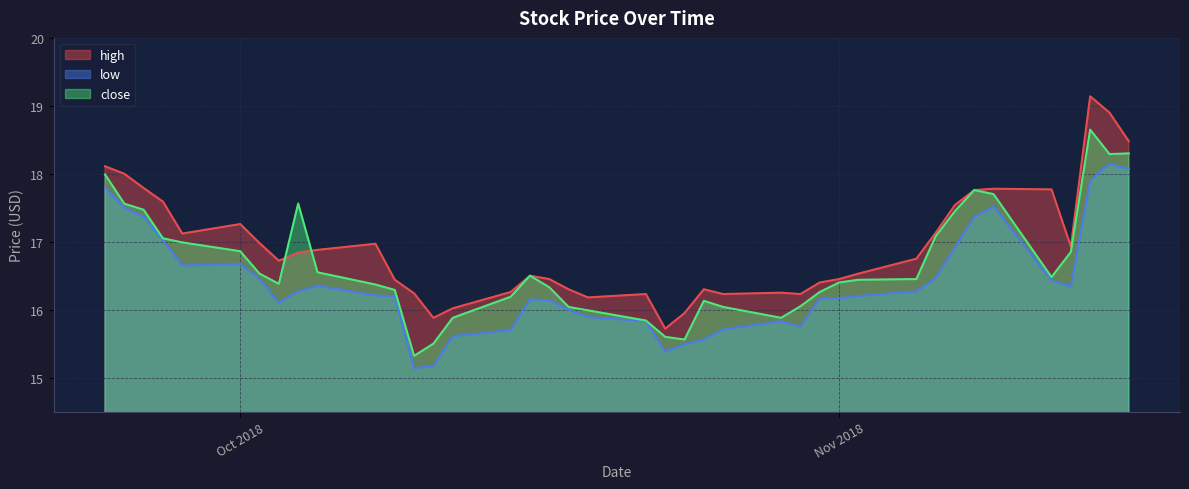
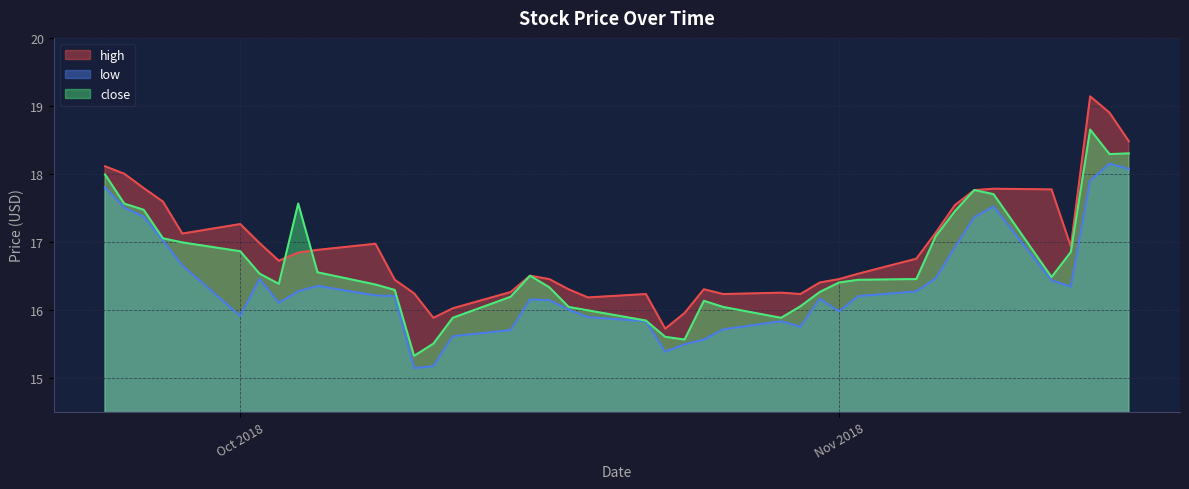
low, Oct 2018: 16.7 -> 15.9
low, Nov 2018: 16.2 -> 16.0
